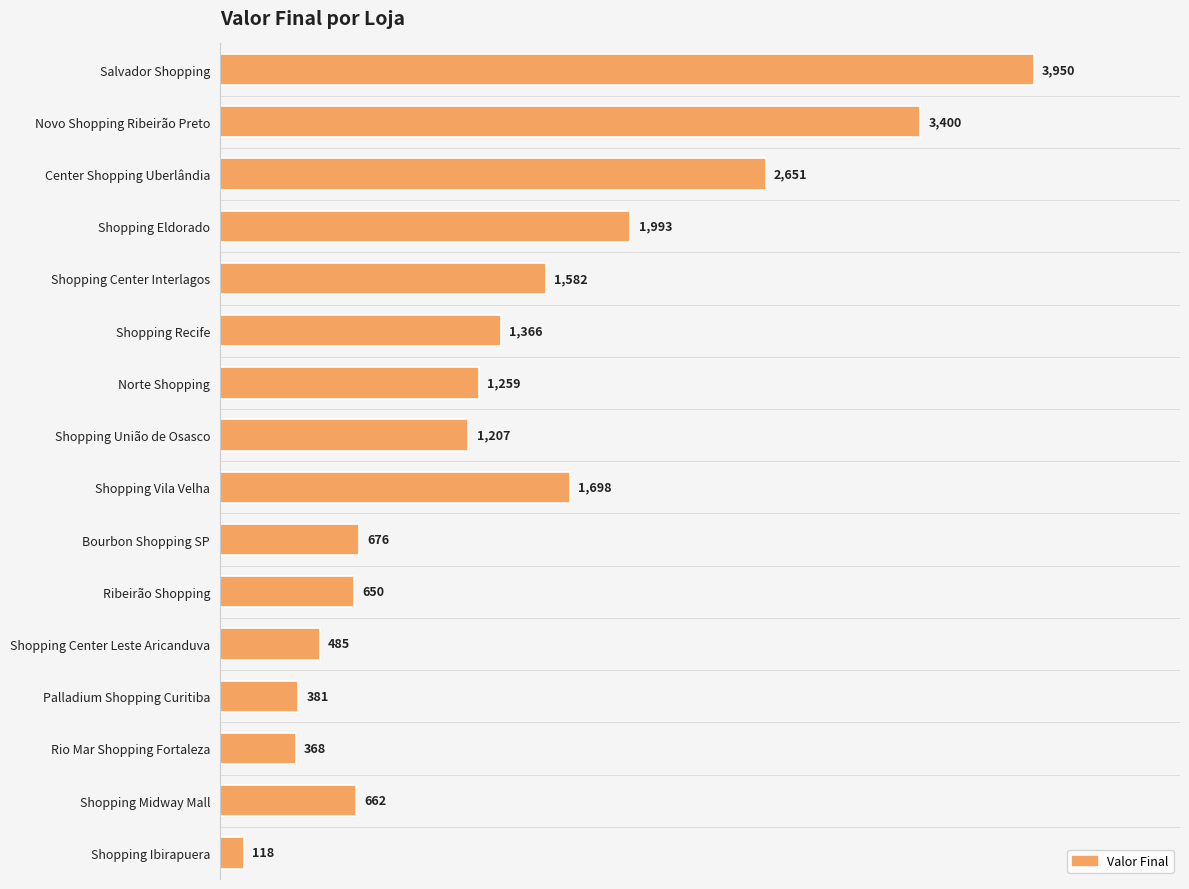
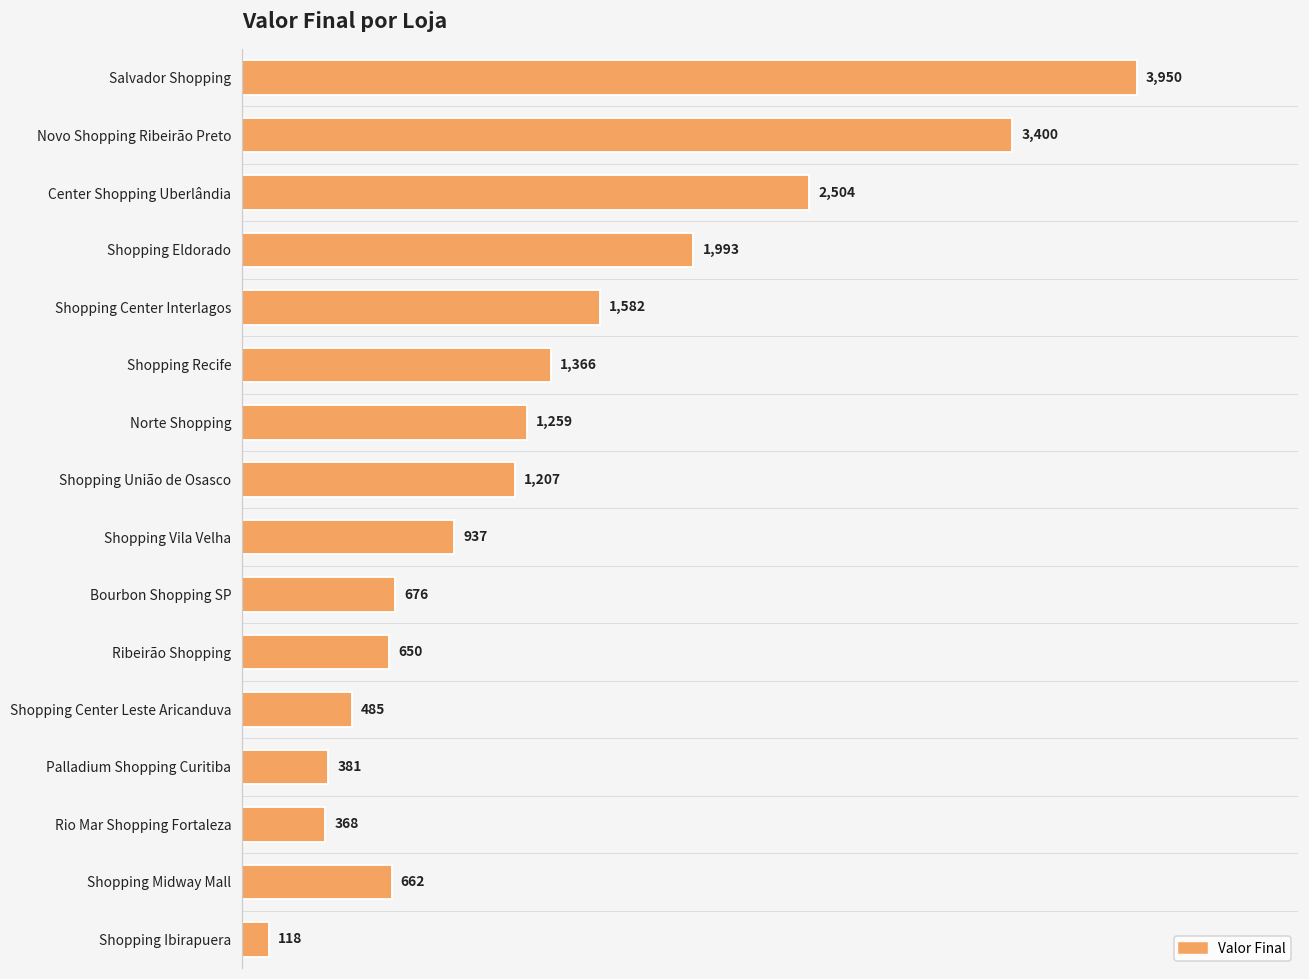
Center Shopping Uberlândia: 2,651 -> 2,504
Shopping Vila Velha: 1,698 -> 937
